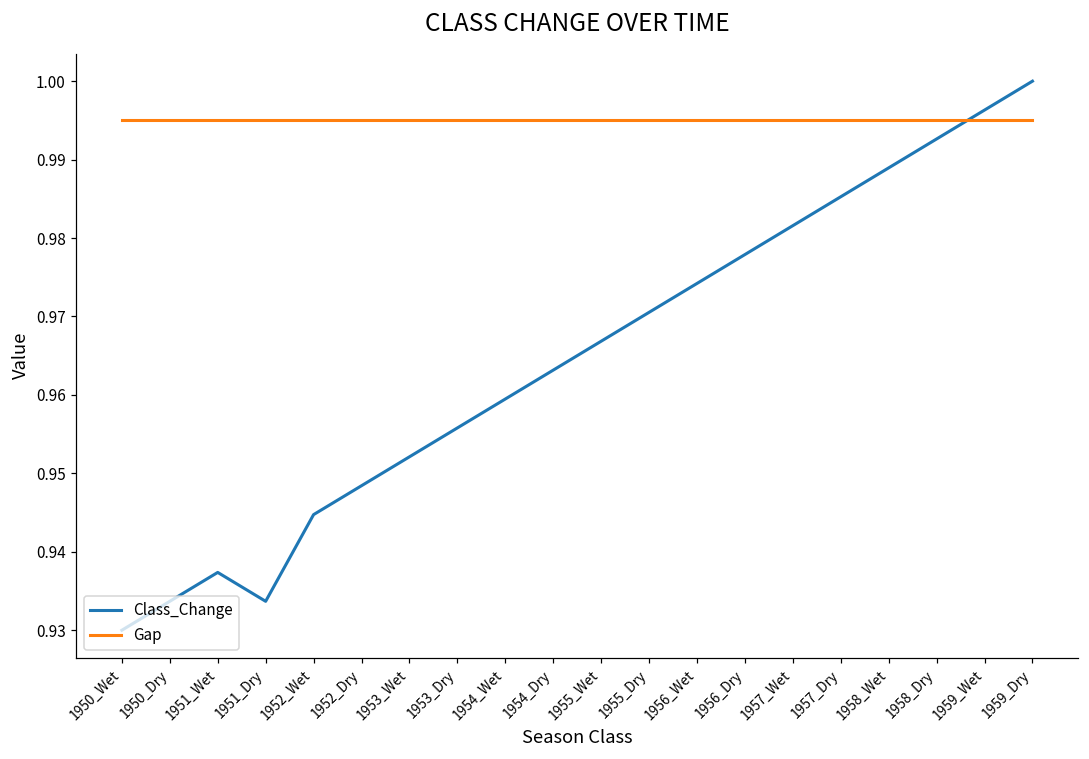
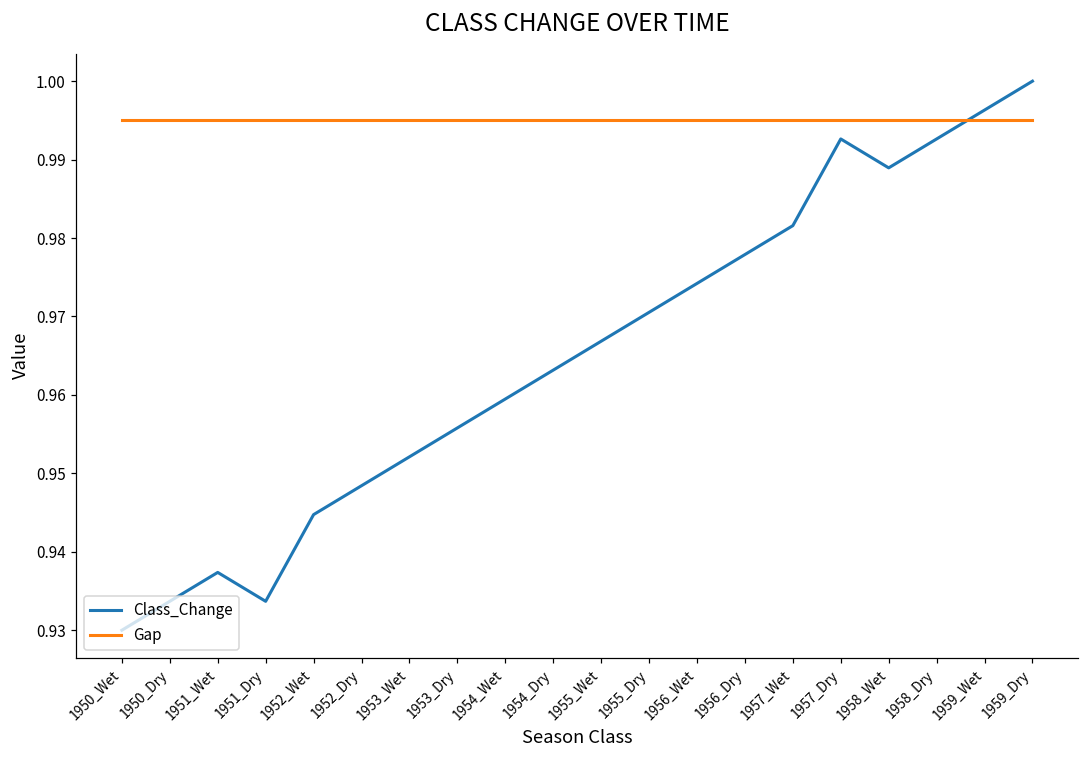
Class_Change, 1957_Dry: 0.985 -> 0.993
